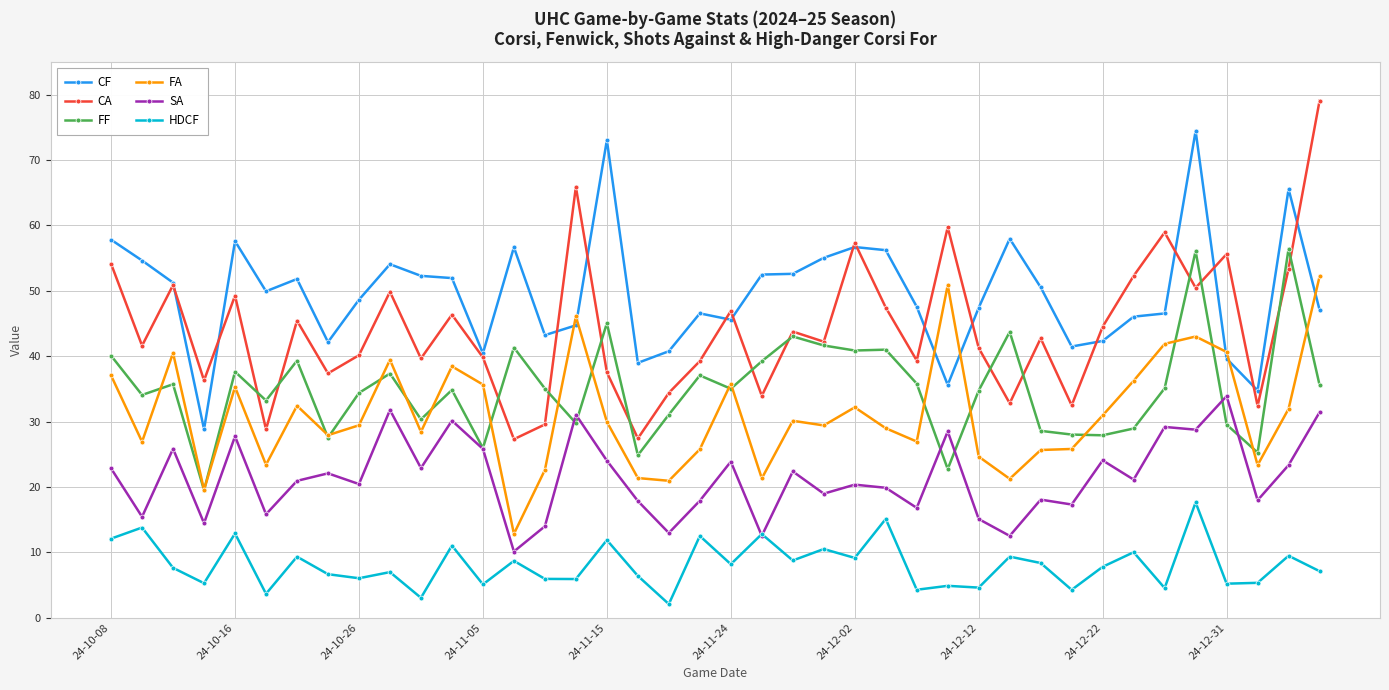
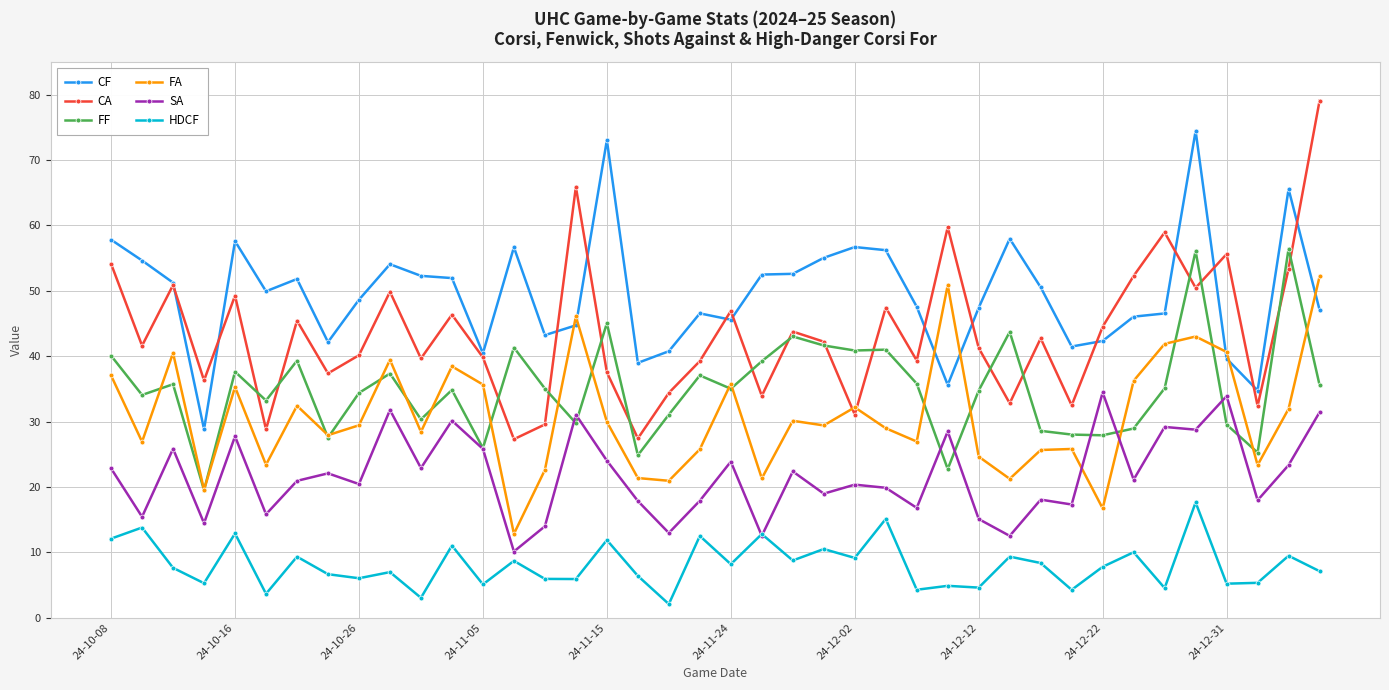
CA, 24-12-02: 57 -> 31
FA, 24-12-22: 31 -> 17
SA, 24-12-22: 24 -> 34
